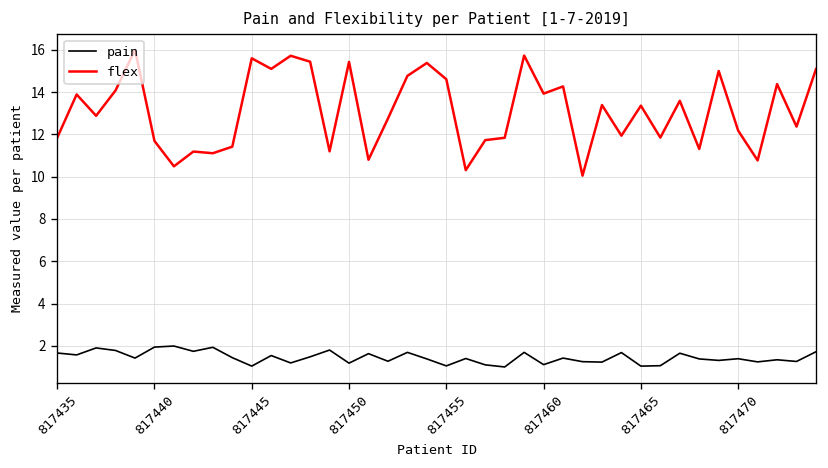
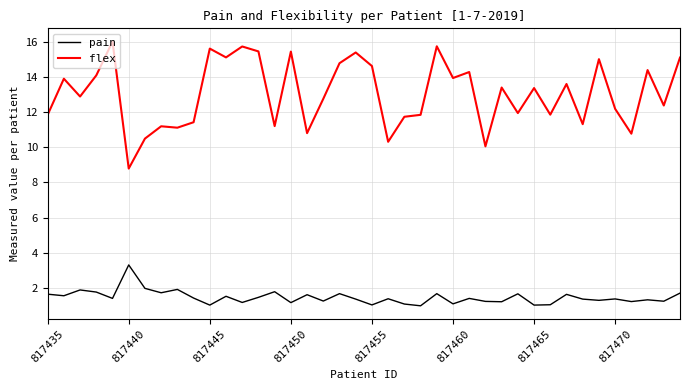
pain, 817440: 1.9 -> 3.3
flex, 817440: 11.7 -> 8.8
